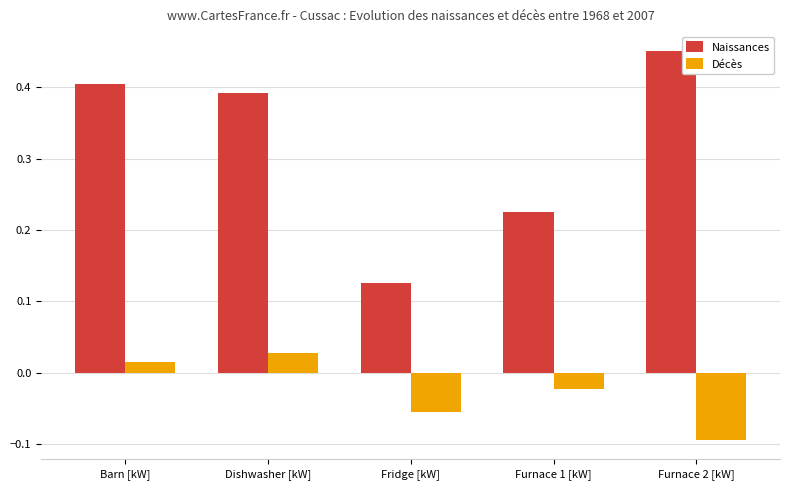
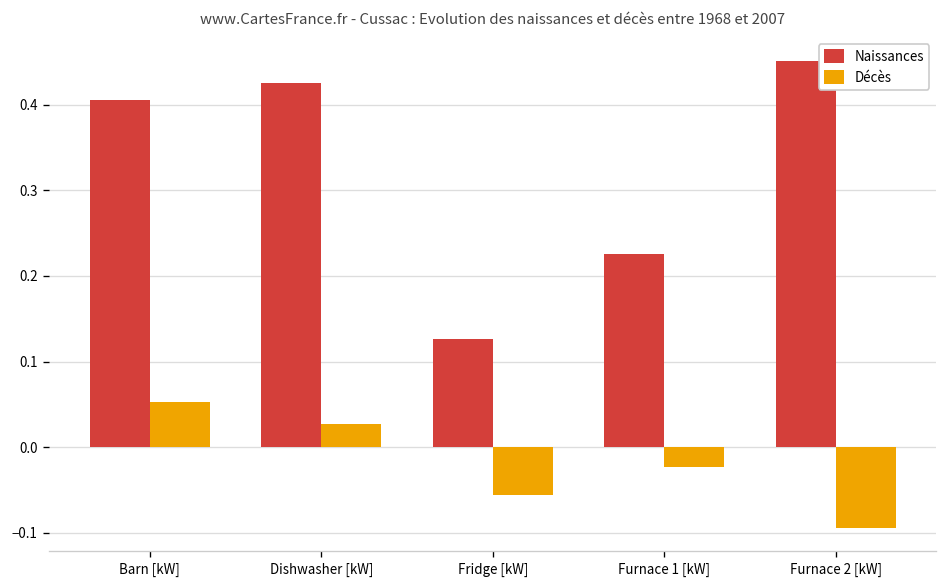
Décès, Barn [kW]: 0.01 -> 0.05
Naissances, Dishwasher [kW]: 0.39 -> 0.42
